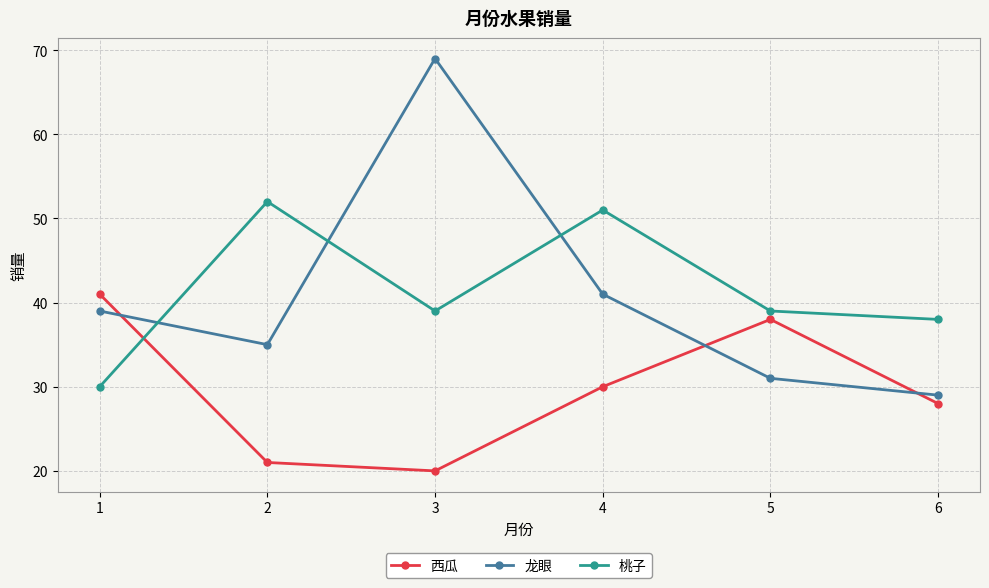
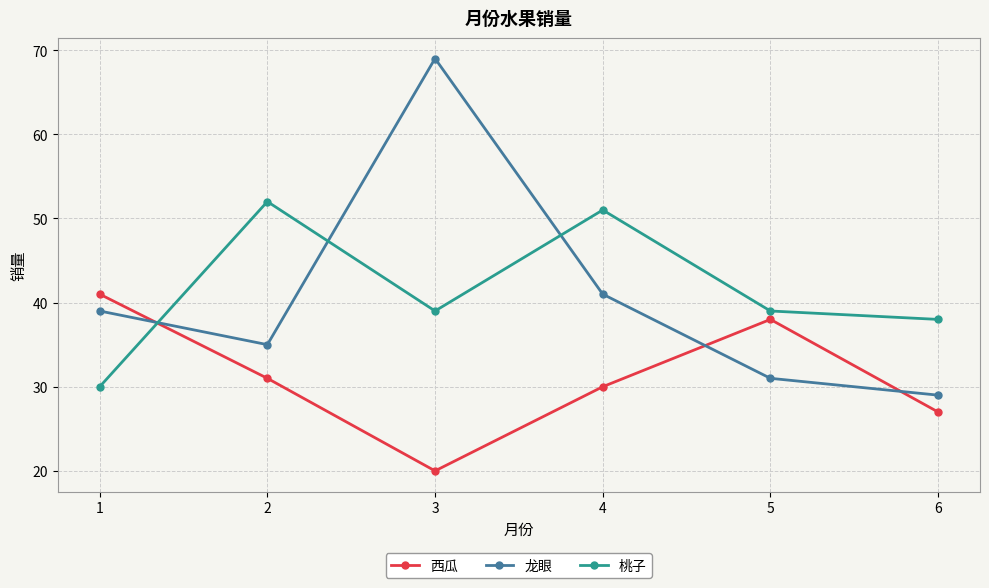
西瓜, 2: 21 -> 31
西瓜, 6: 28 -> 27
